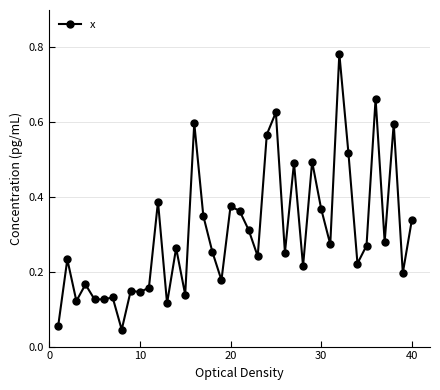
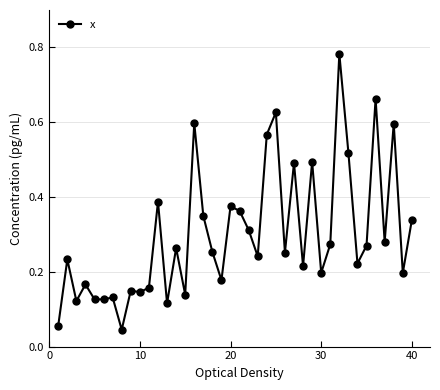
30: 0.37 -> 0.20
